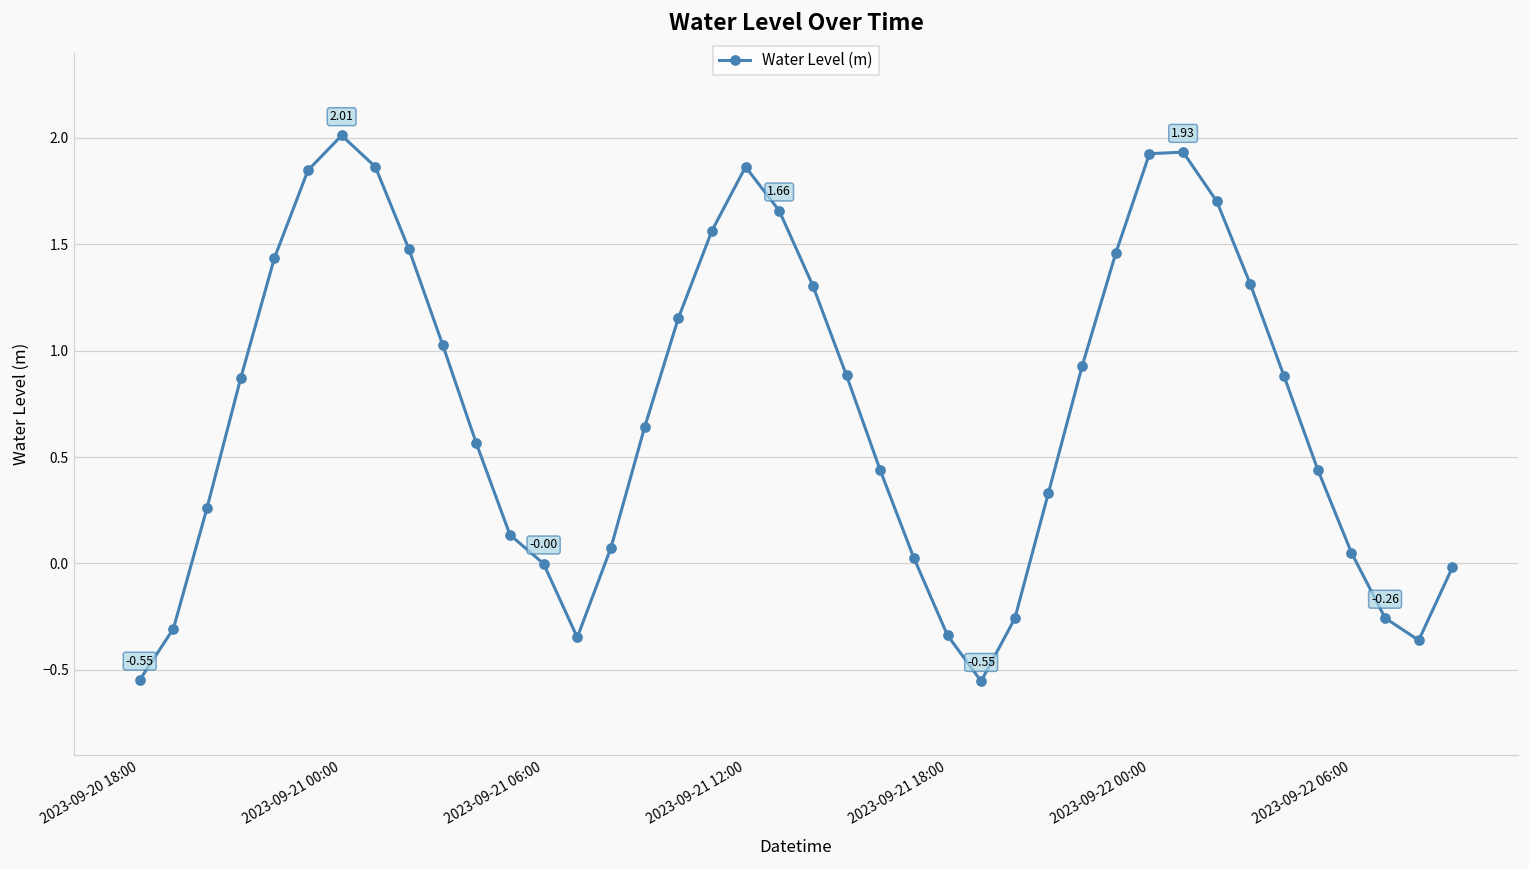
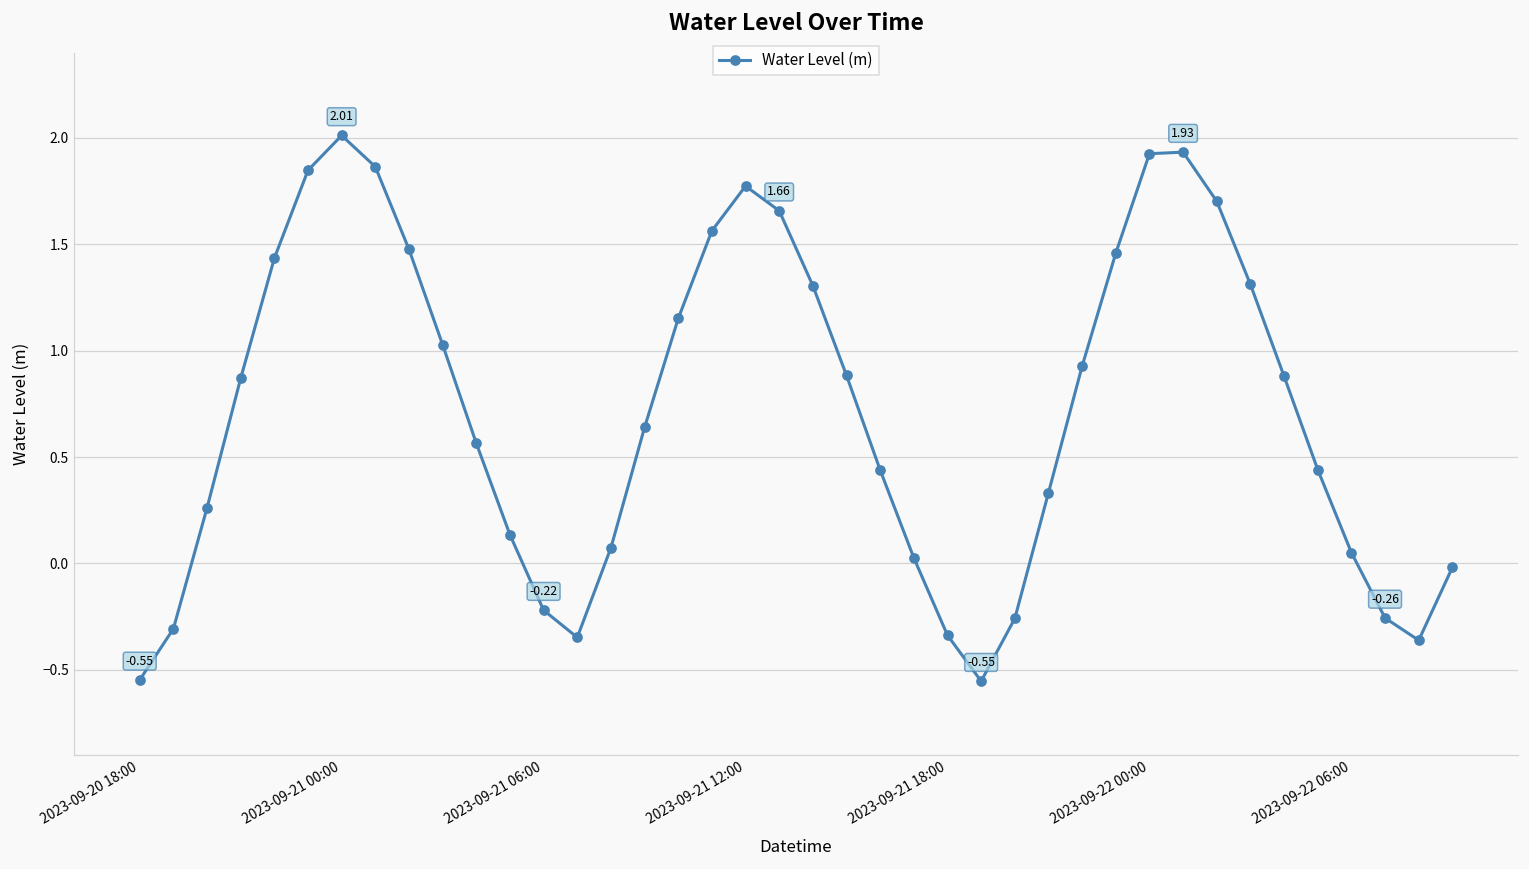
2023-09-21 06:00: -0.00 -> -0.22
2023-09-21 12:00: 1.86 -> 1.77
